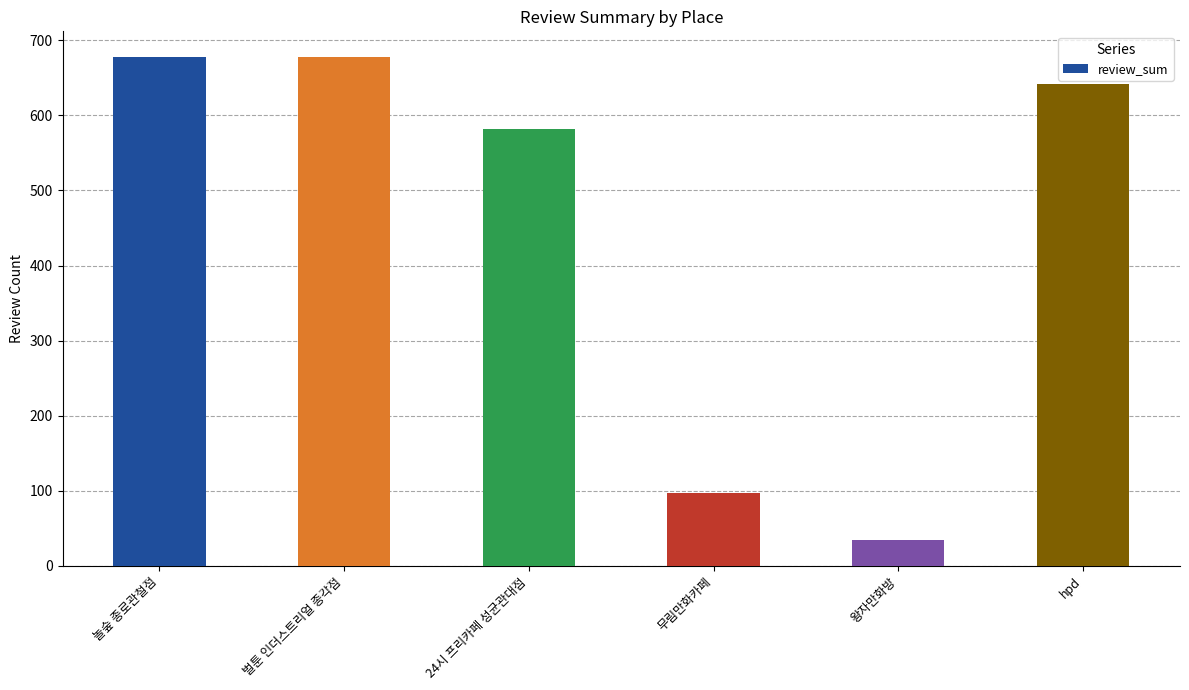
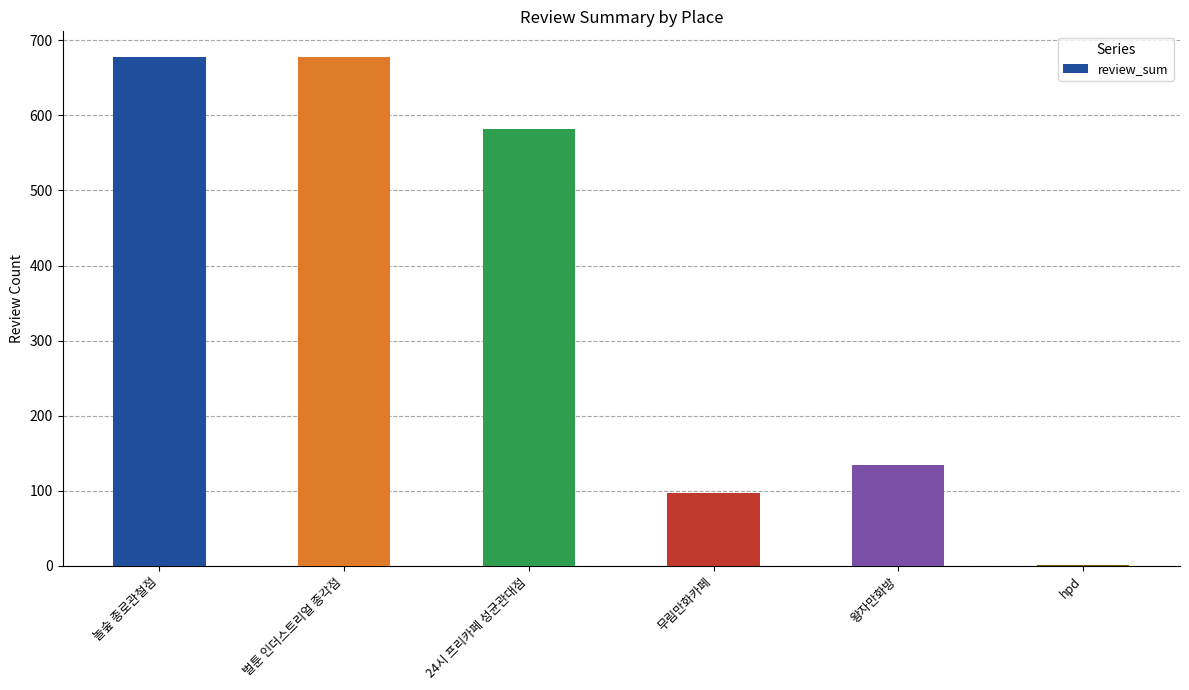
왕자만화방: 40 -> 140
hpd: 640 -> 0
